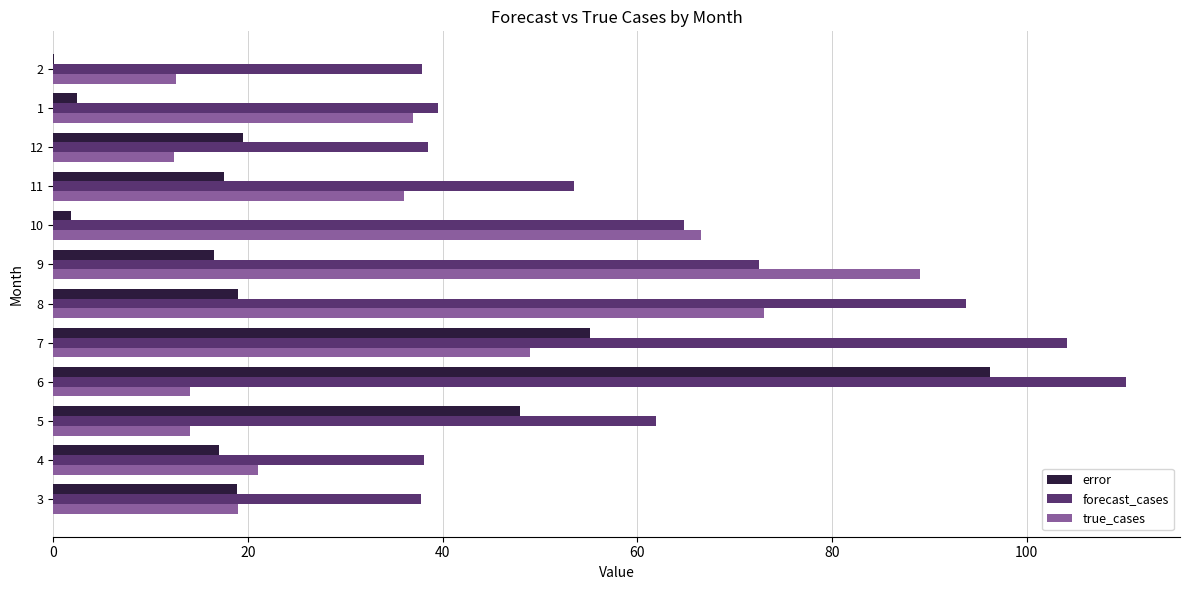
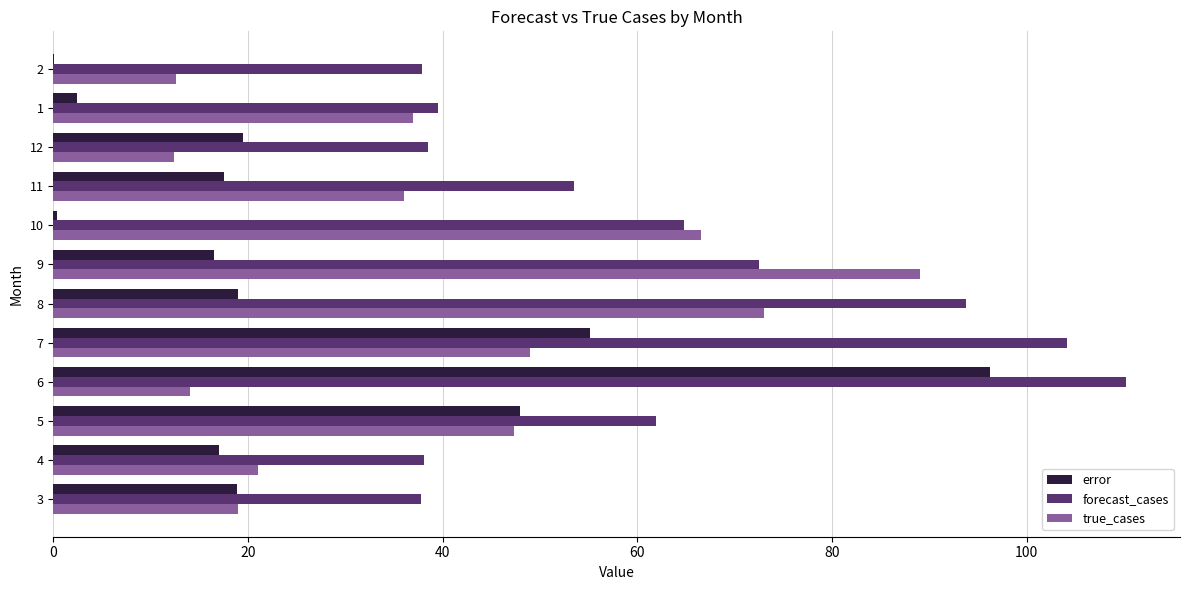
error, 10: 2 -> 0
true_cases, 5: 14 -> 47
